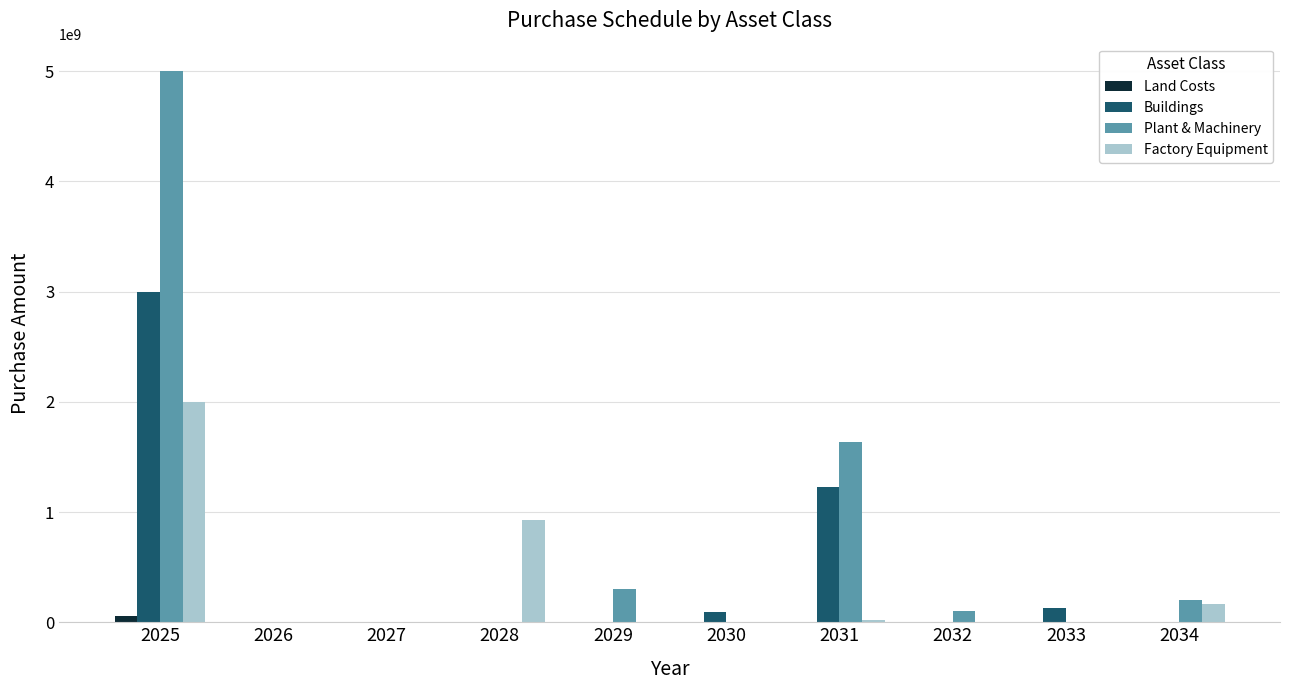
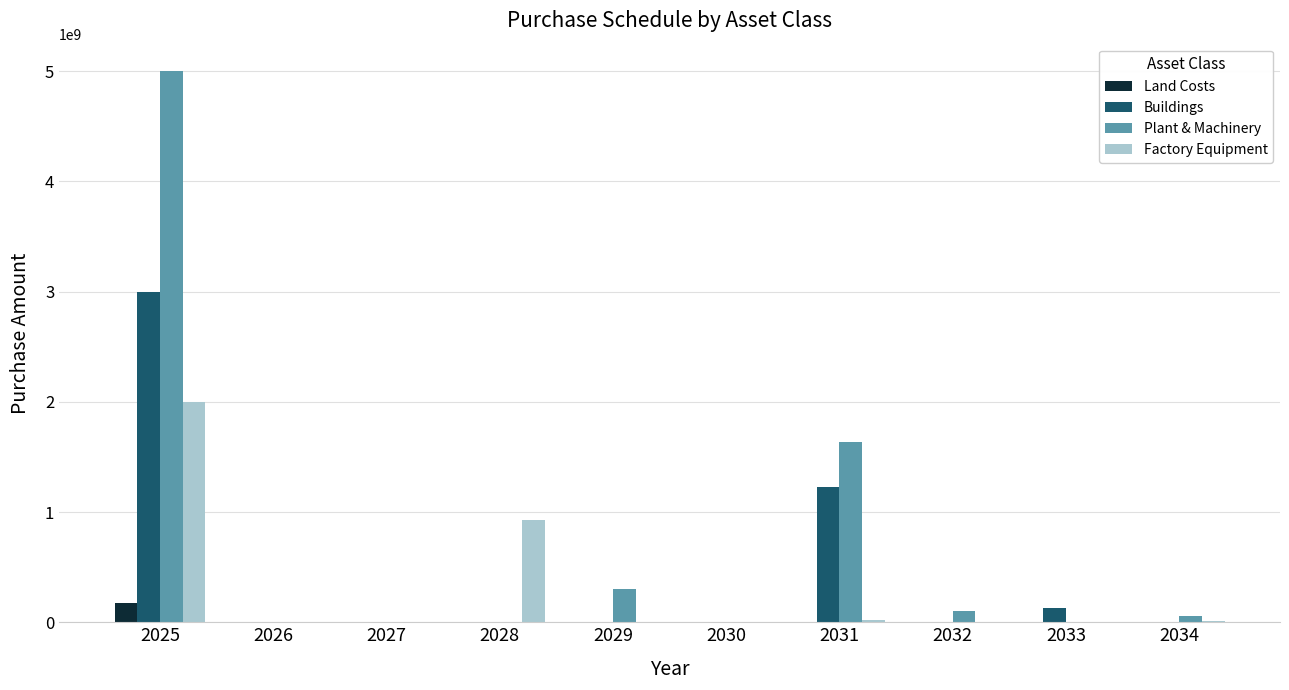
Land Costs, 2025: 50000000 -> 180000000
Buildings, 2030: 90000000 -> 0
Plant & Machinery, 2034: 200000000 -> 60000000
Factory Equipment, 2034: 160000000 -> 10000000
